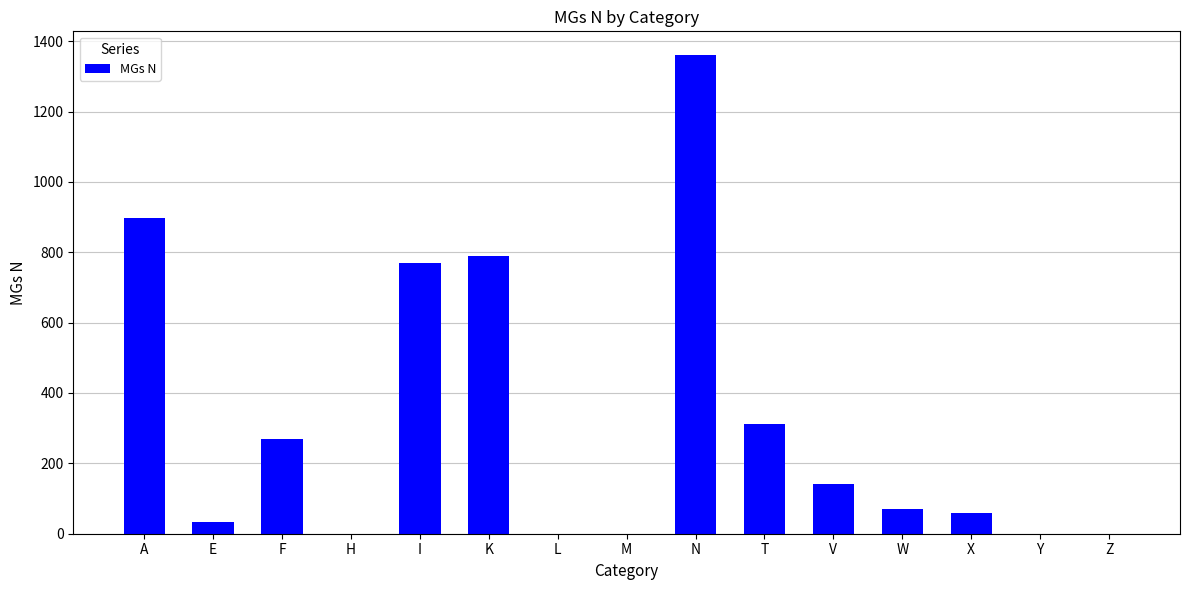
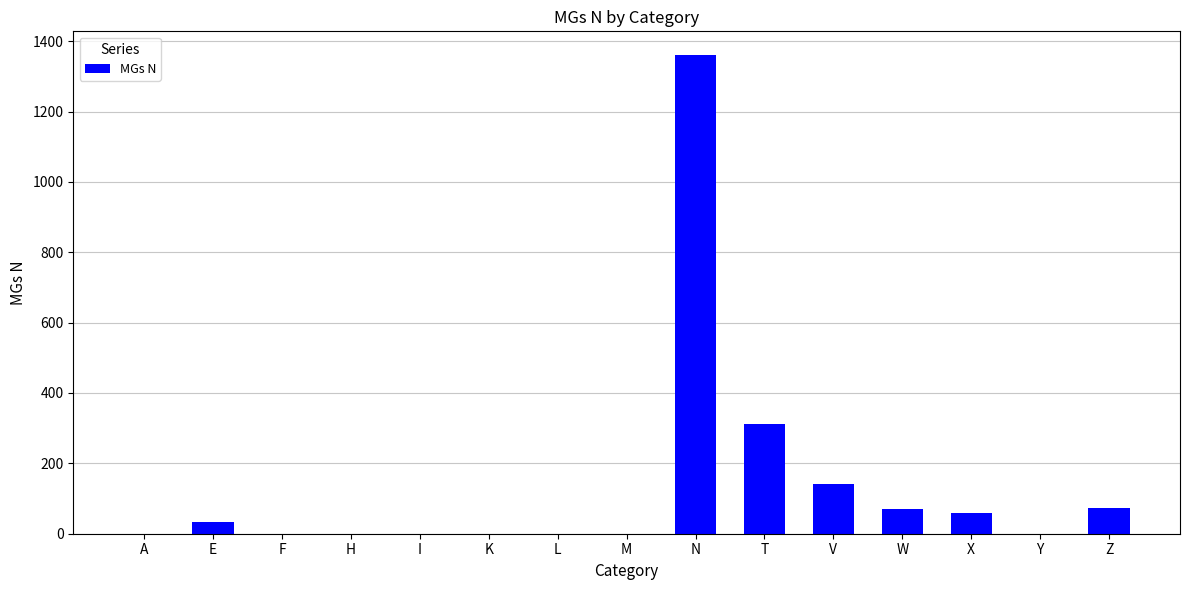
A: 900 -> 0
F: 270 -> 0
I: 770 -> 0
K: 790 -> 0
Z: 0 -> 70
